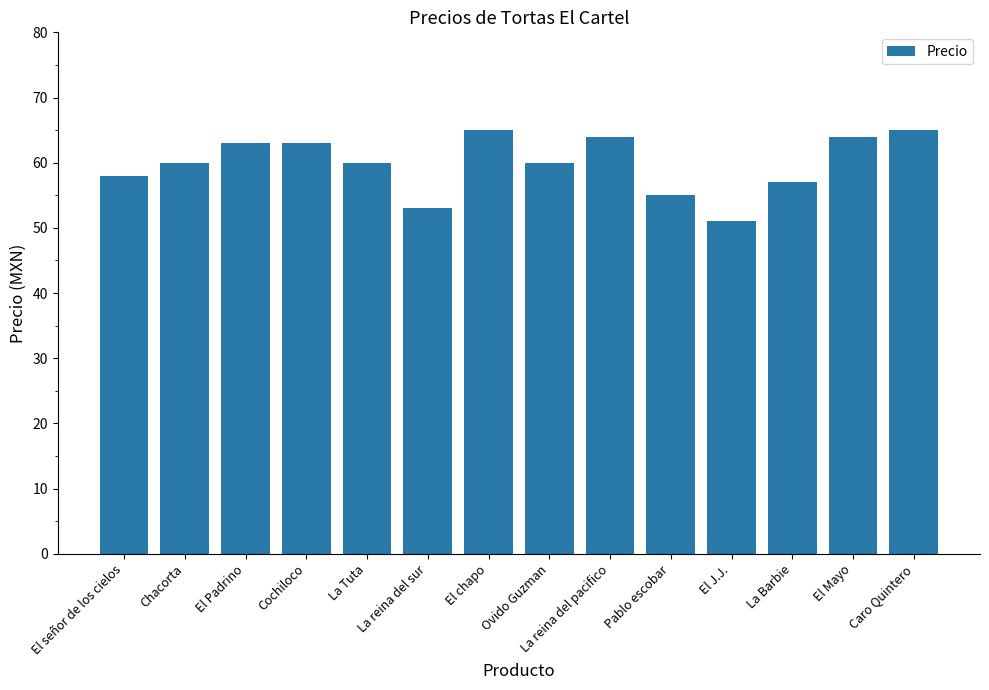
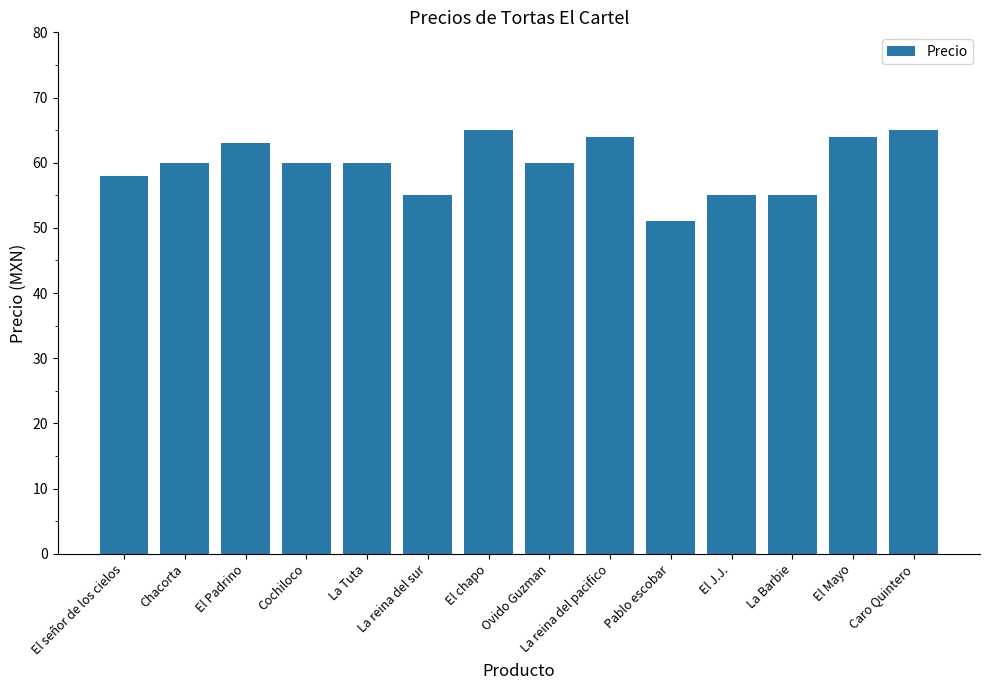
Cochiloco: 63 -> 60
La reina del sur: 53 -> 55
Pablo escobar: 55 -> 51
El J.J.: 51 -> 55
La Barbie: 57 -> 55
